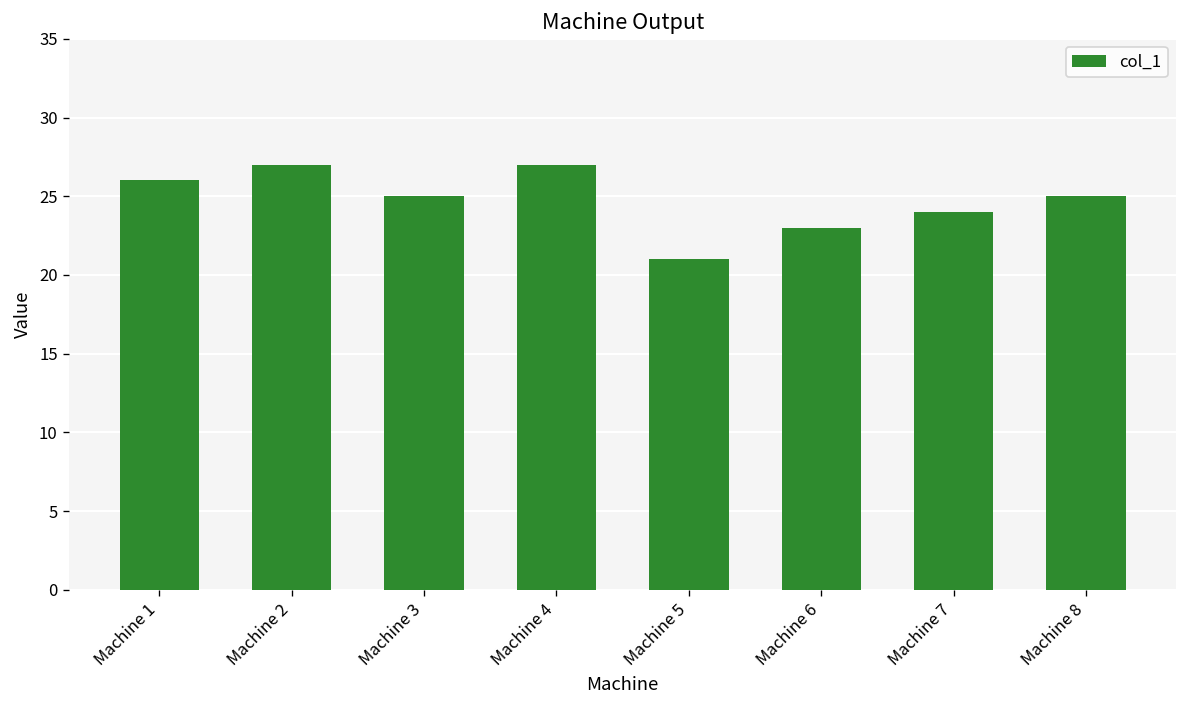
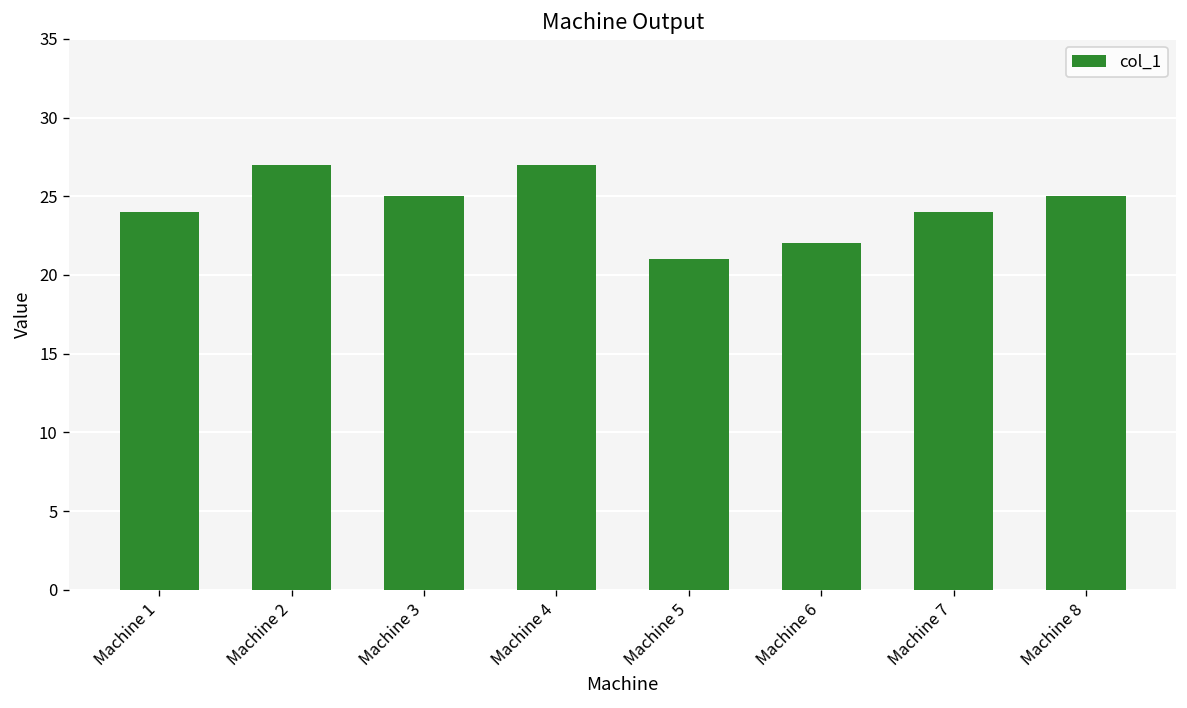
Machine 1: 26 -> 24
Machine 6: 23 -> 22
